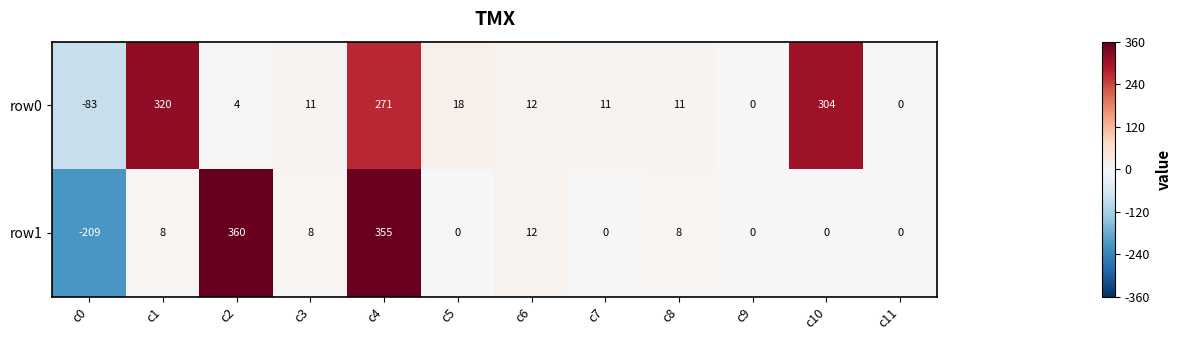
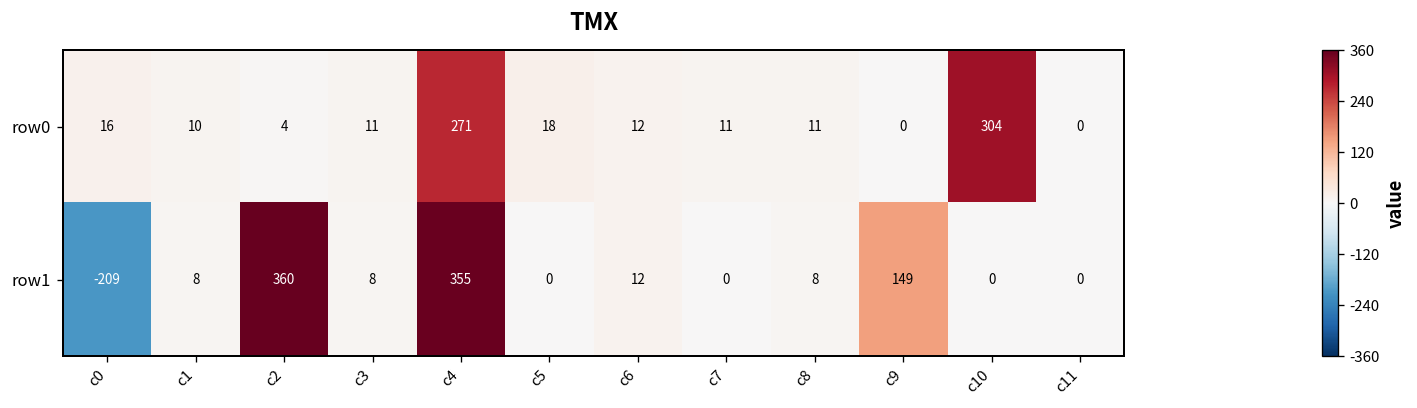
row0, c0: -83 -> 16
row0, c1: 320 -> 10
row1, c9: 0 -> 149
